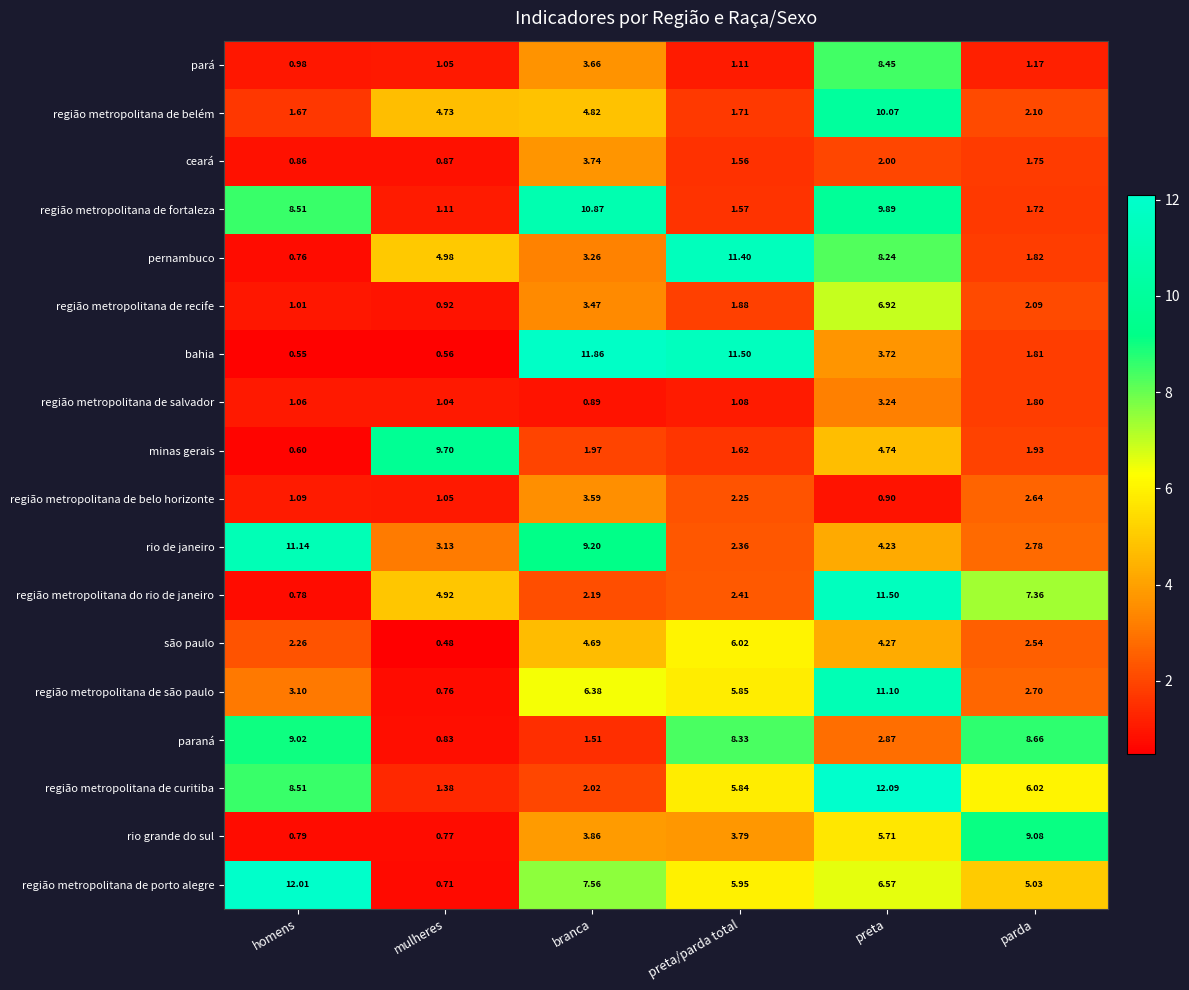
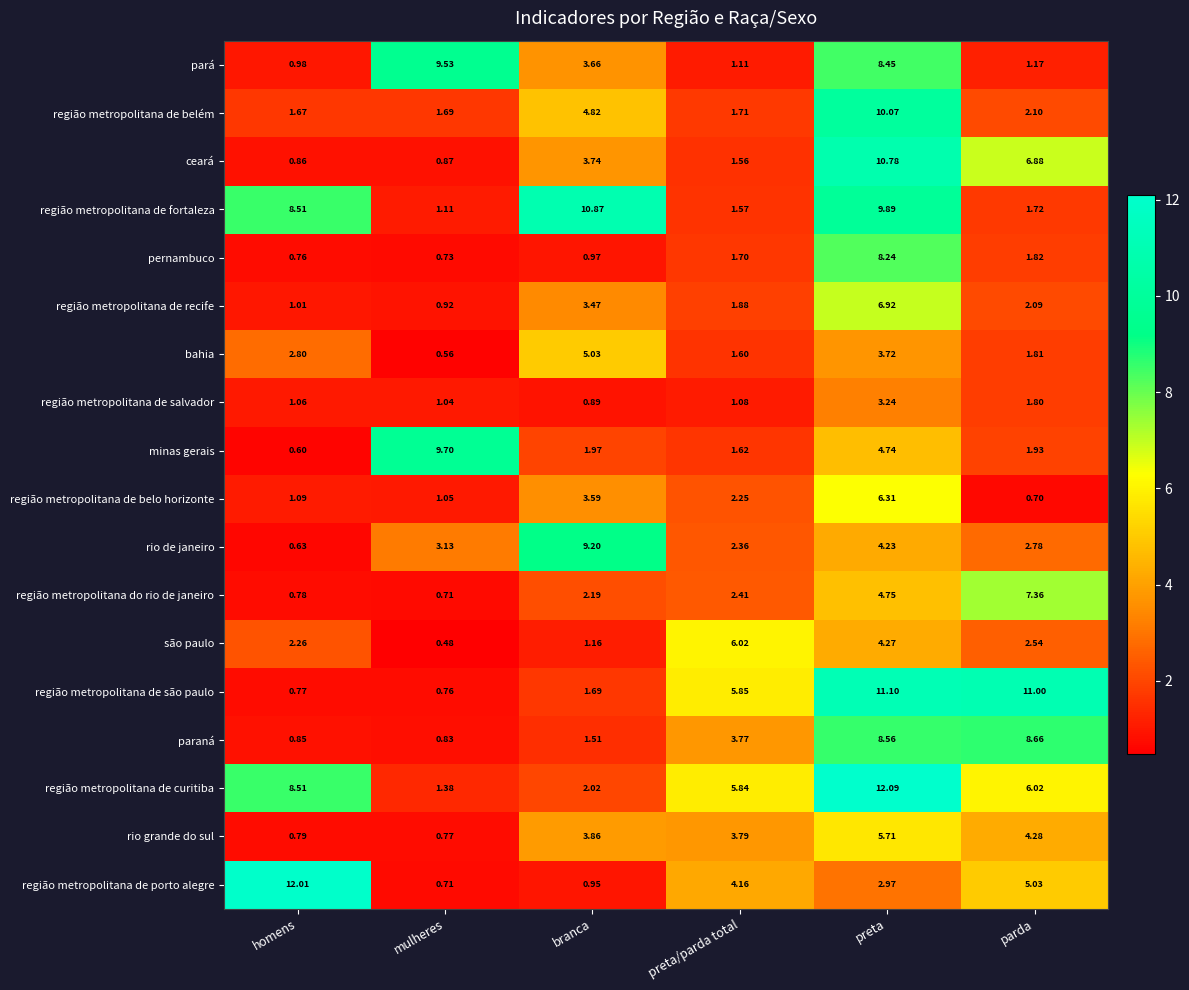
pará, mulheres: 1.05 -> 9.53
região metropolitana de belém, mulheres: 4.73 -> 1.69
ceará, preta: 2.00 -> 10.78
ceará, parda: 1.75 -> 6.88
pernambuco, mulheres: 4.98 -> 0.73
pernambuco, branca: 3.26 -> 0.97
pernambuco, preta/parda total: 11.40 -> 1.70
bahia, homens: 0.55 -> 2.80
bahia, branca: 11.86 -> 5.03
bahia, preta/parda total: 11.50 -> 1.60
região metropolitana de belo horizonte, preta: 0.90 -> 6.31
região metropolitana de belo horizonte, parda: 2.64 -> 0.70
rio de janeiro, homens: 11.14 -> 0.63
região metropolitana do rio de janeiro, mulheres: 4.92 -> 0.71
região metropolitana do rio de janeiro, preta: 11.50 -> 4.75
são paulo, branca: 4.69 -> 1.16
região metropolitana de são paulo, homens: 3.10 -> 0.77
região metropolitana de são paulo, branca: 6.38 -> 1.69
região metropolitana de são paulo, parda: 2.70 -> 11.00
paraná, homens: 9.02 -> 0.85
paraná, preta/parda total: 8.33 -> 3.77
paraná, preta: 2.87 -> 8.56
rio grande do sul, parda: 9.08 -> 4.28
região metropolitana de porto alegre, branca: 7.56 -> 0.95
região metropolitana de porto alegre, preta/parda total: 5.95 -> 4.16
região metropolitana de porto alegre, preta: 6.57 -> 2.97
